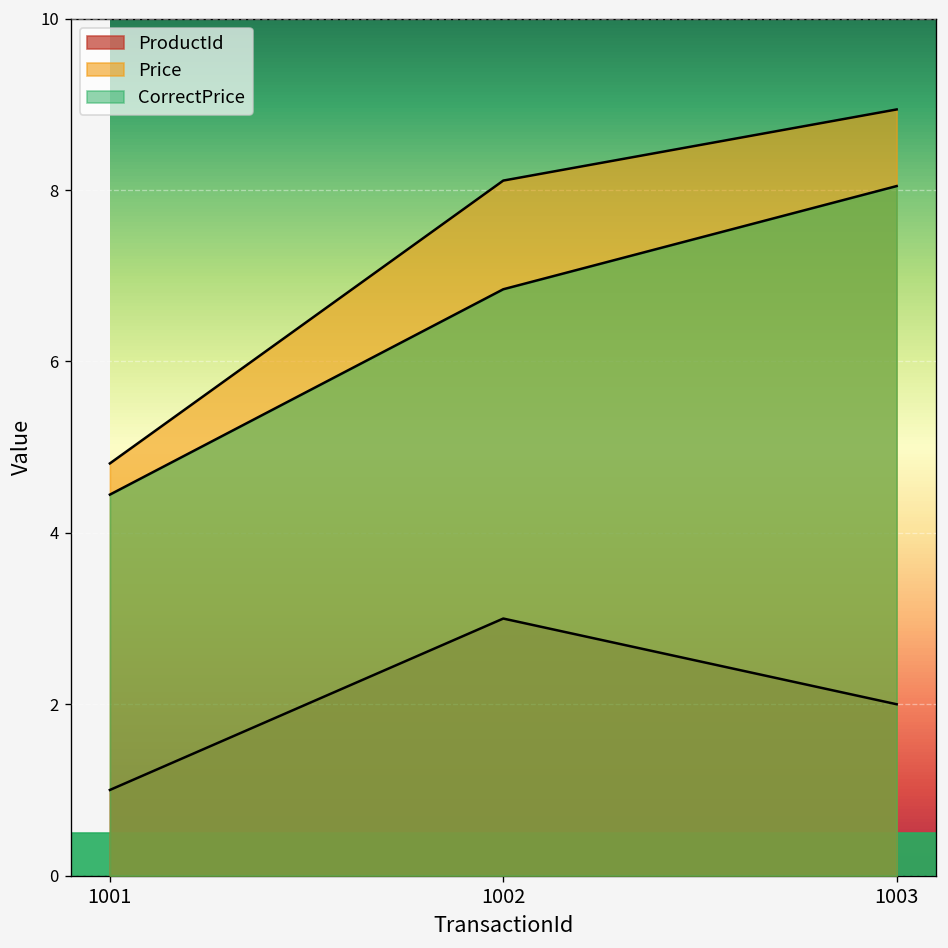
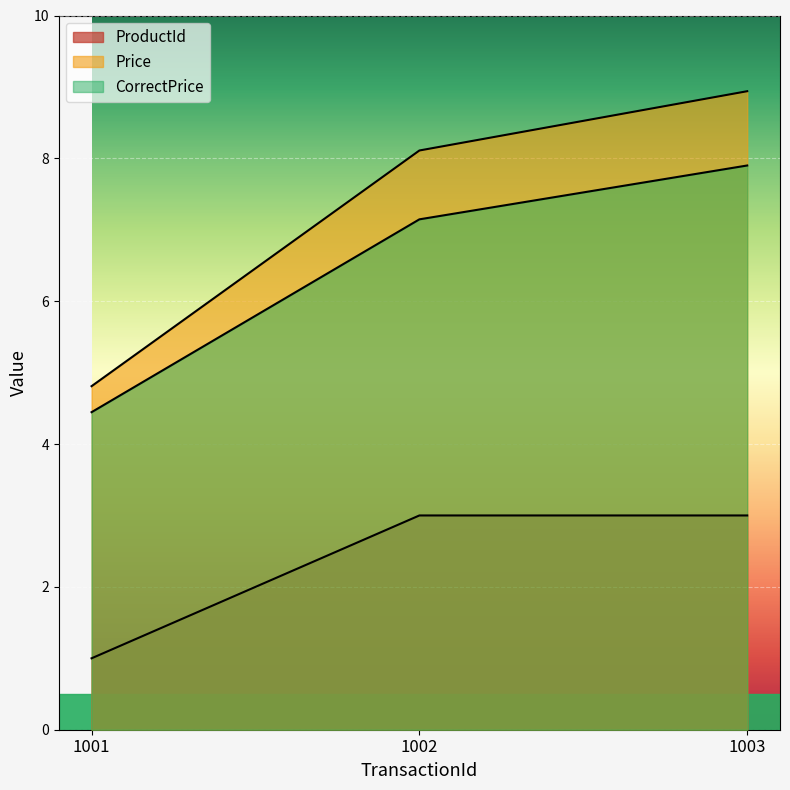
CorrectPrice, 1002: 6.8 -> 7.1
ProductId, 1003: 2 -> 3
CorrectPrice, 1003: 8.0 -> 7.9
